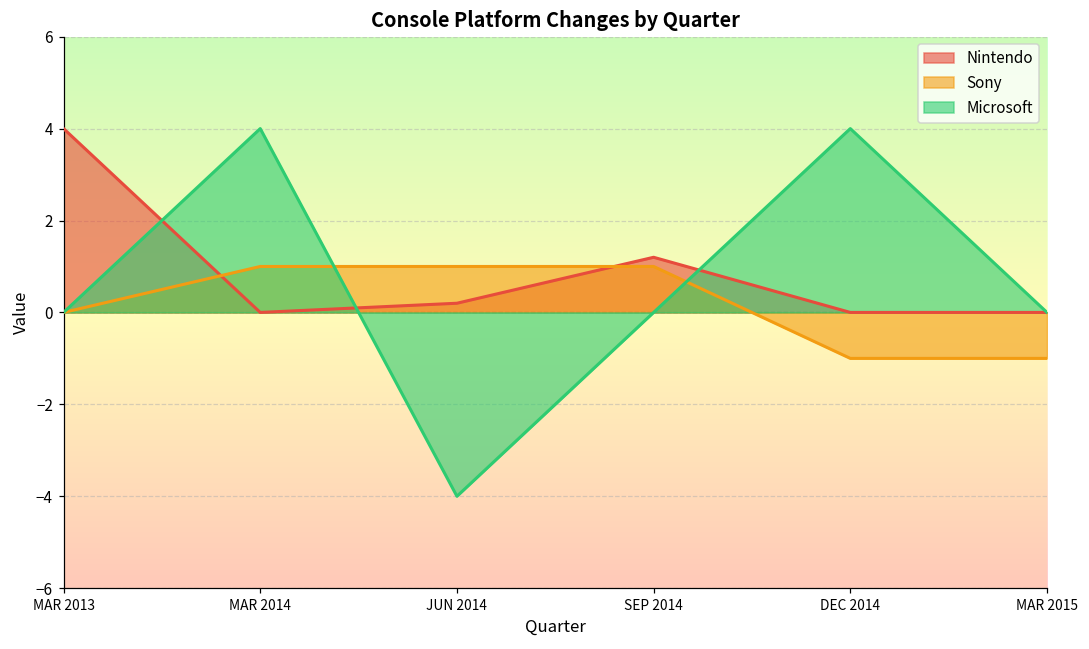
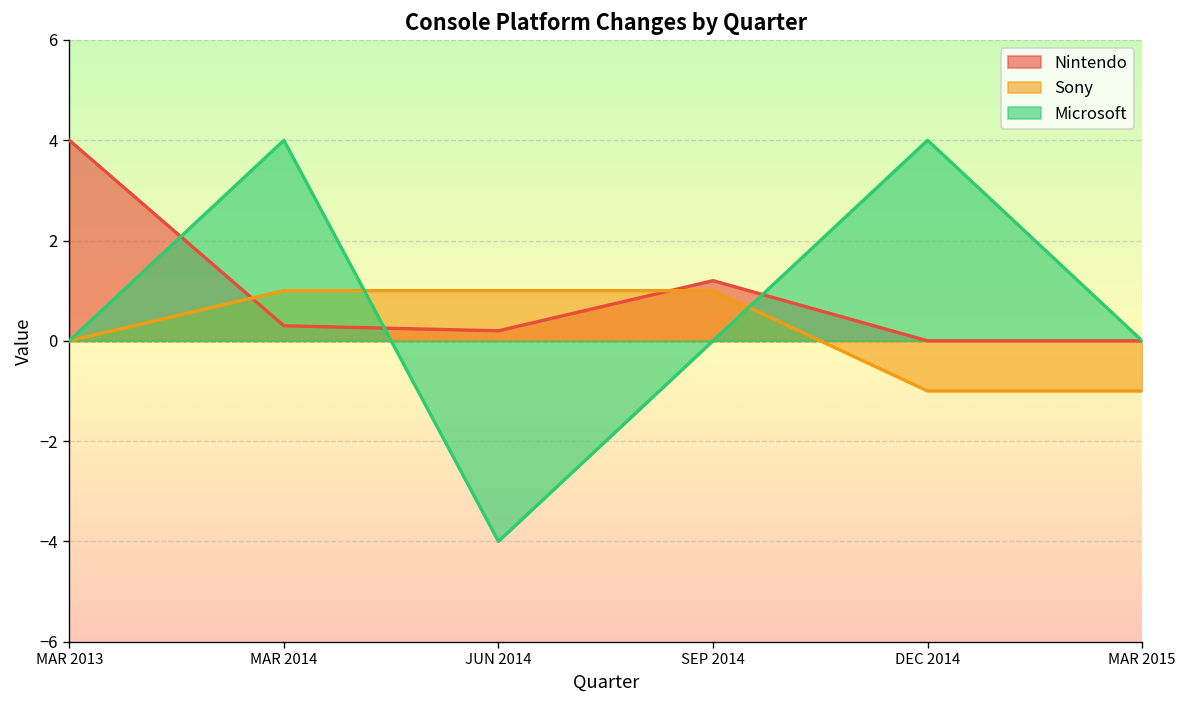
Nintendo, MAR 2014: 0.0 -> 0.3
